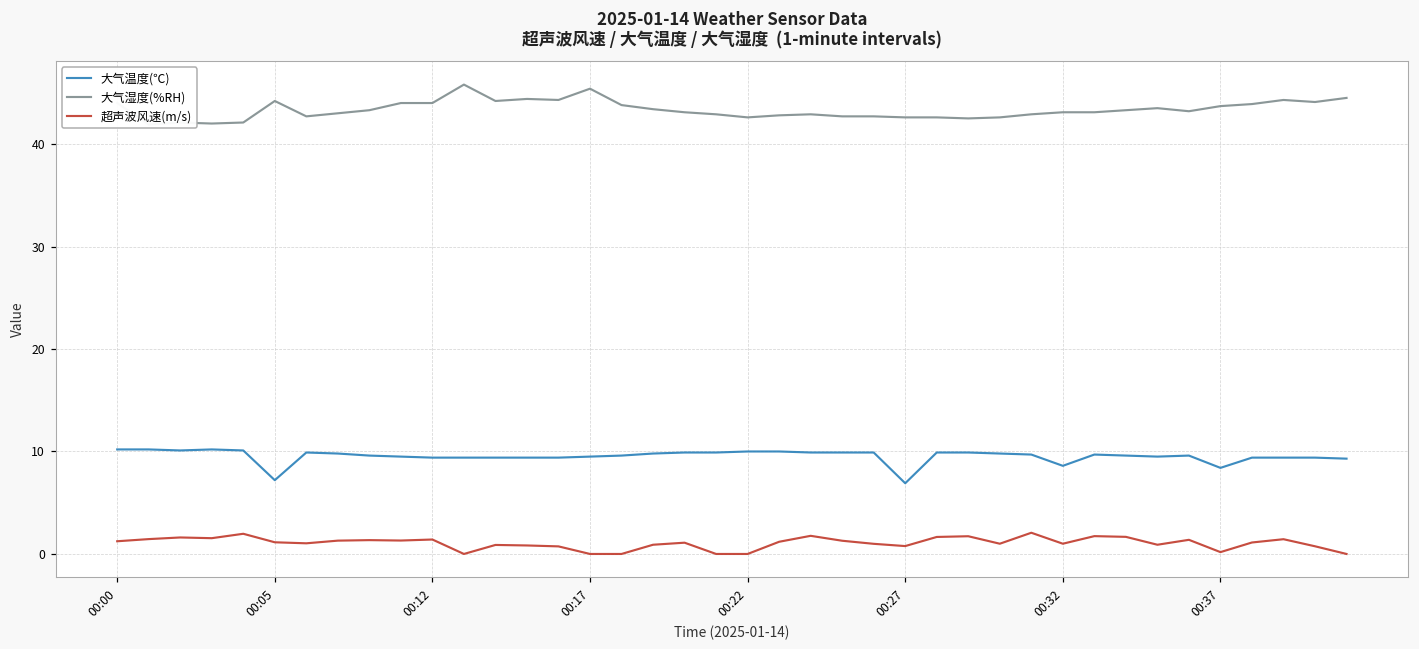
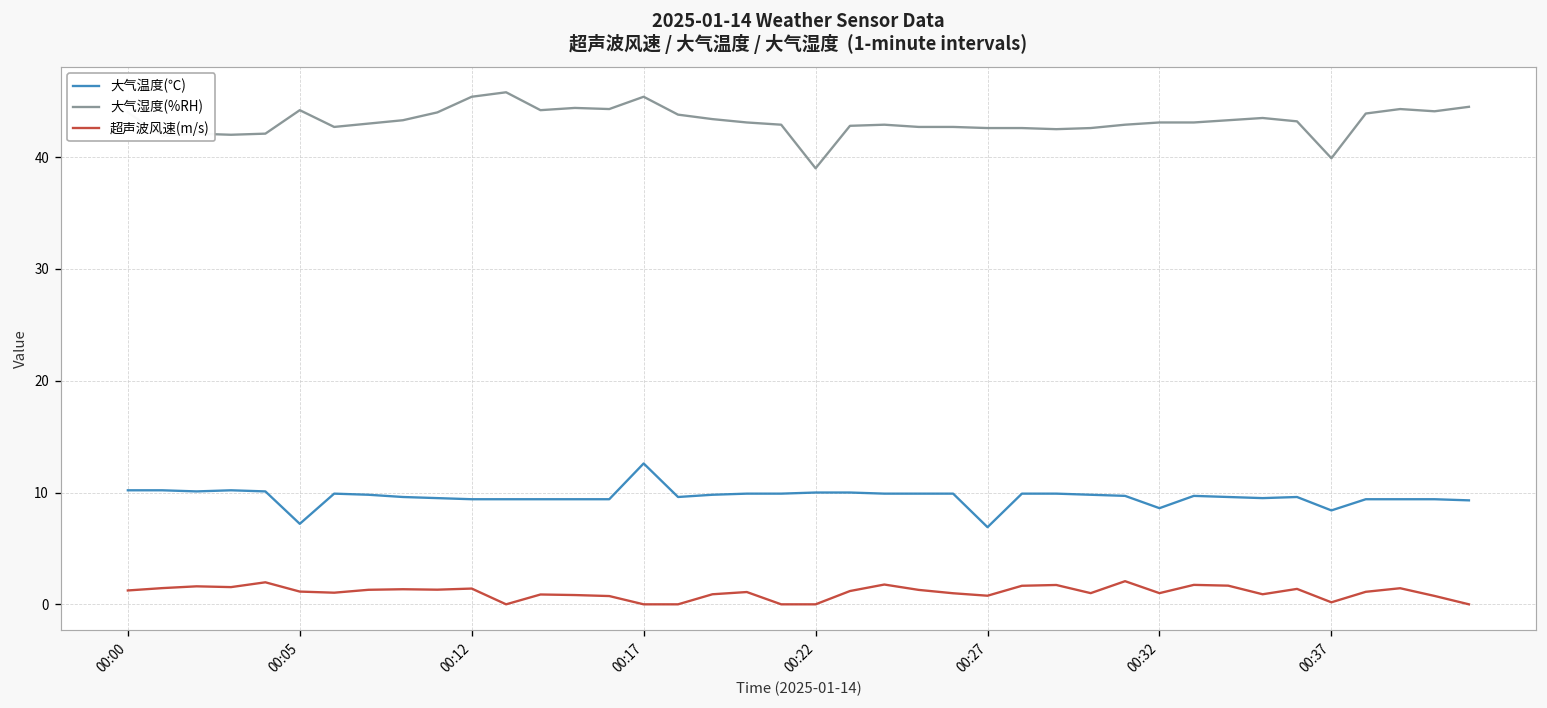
大气湿度(%RH), 00:12: 44 -> 45
大气温度(℃), 00:17: 10 -> 13
大气湿度(%RH), 00:22: 43 -> 39
大气湿度(%RH), 00:37: 44 -> 40
